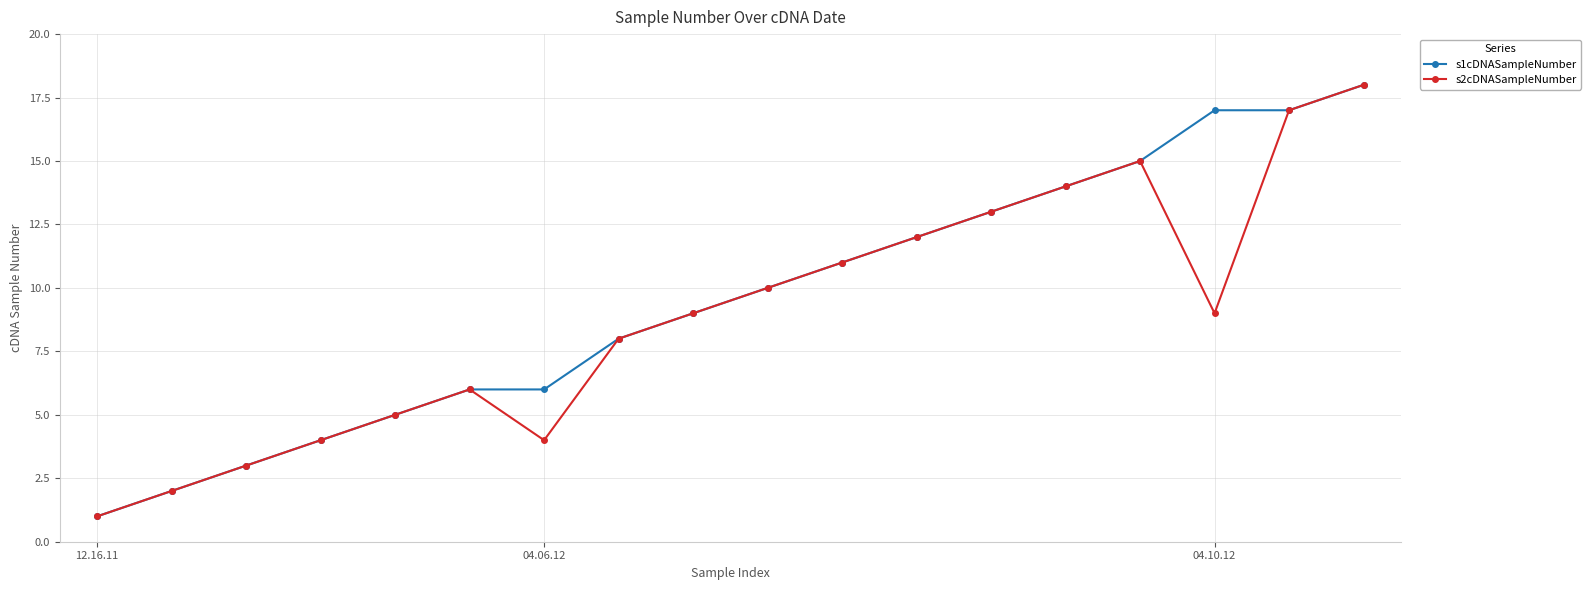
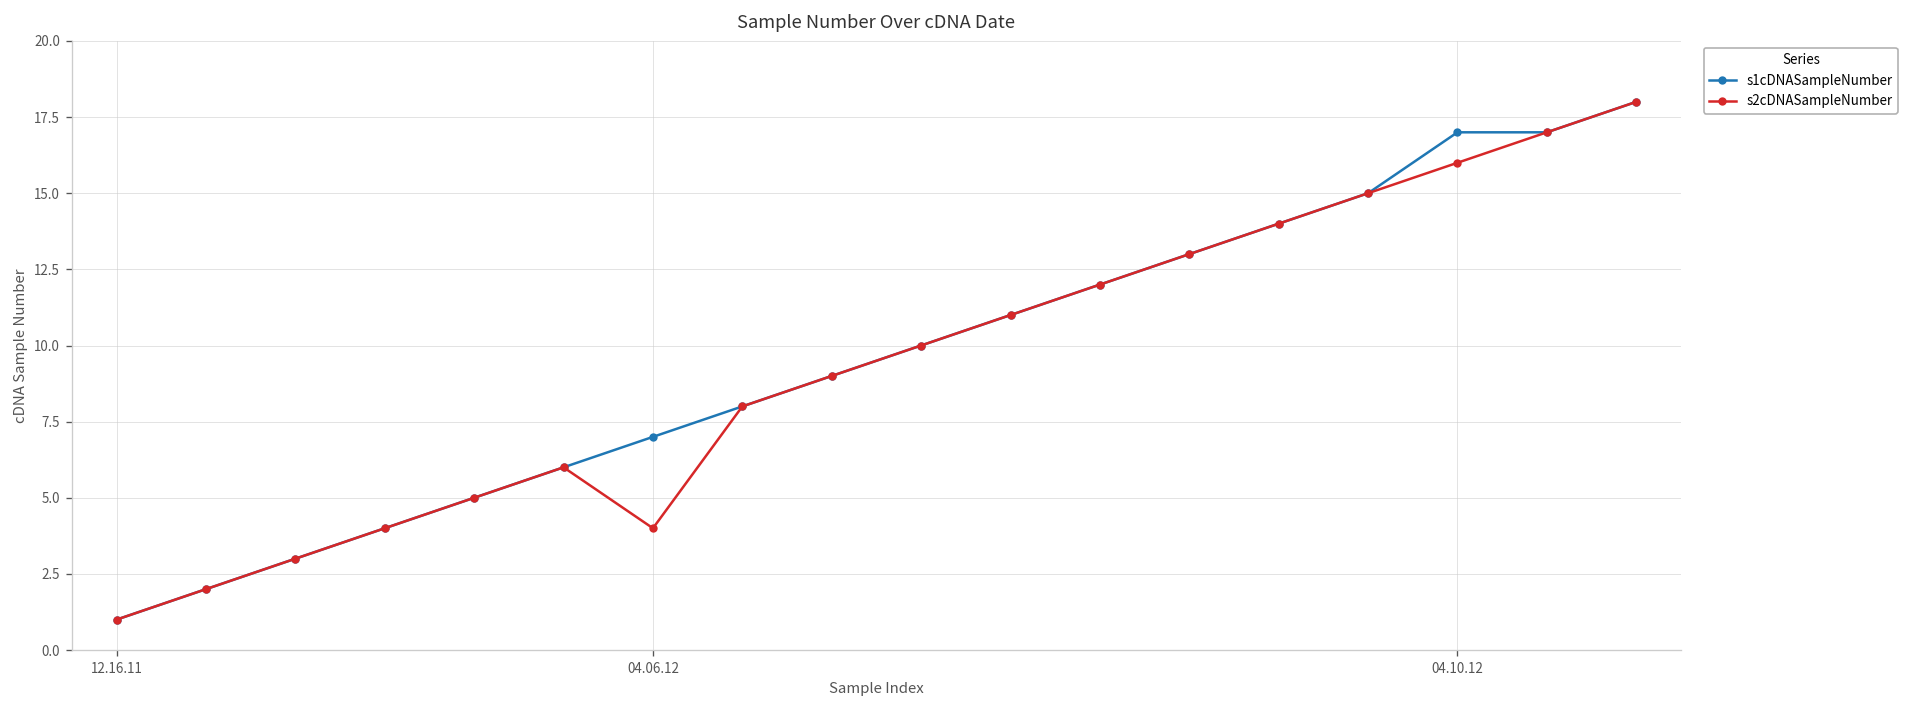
s1cDNASampleNumber, 04.06.12: 6 -> 7
s2cDNASampleNumber, 04.10.12: 9 -> 16
